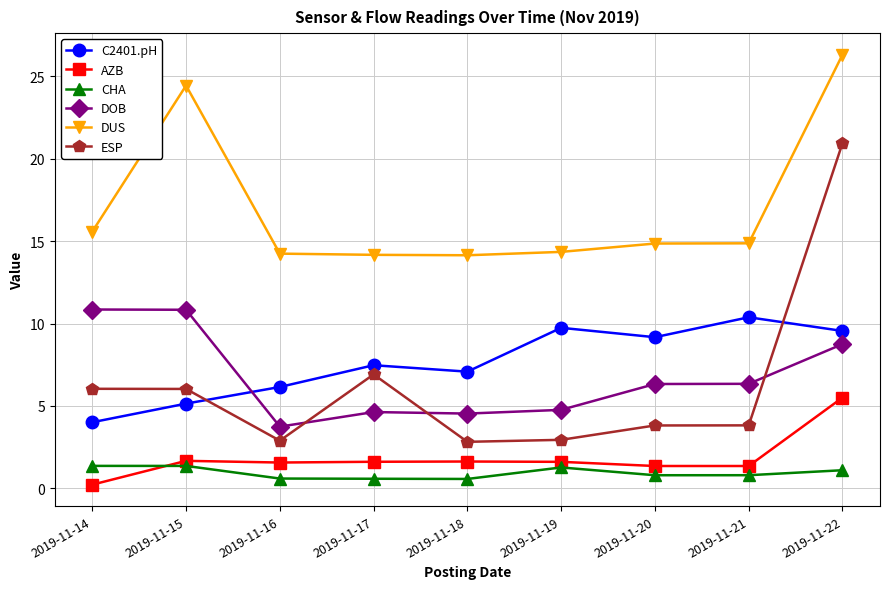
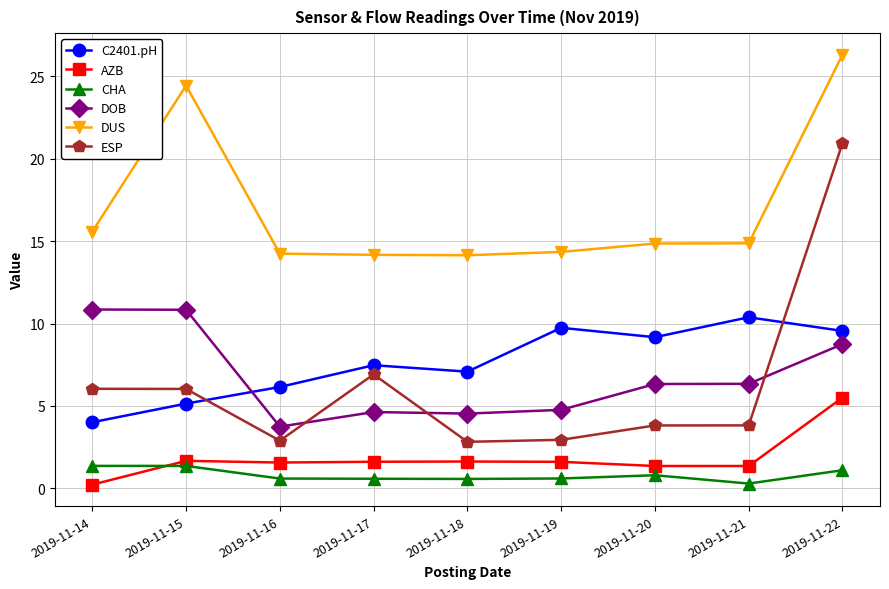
CHA, 2019-11-19: 1.3 -> 0.6
CHA, 2019-11-21: 0.8 -> 0.3
